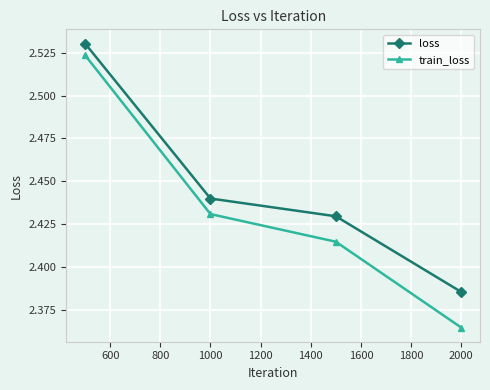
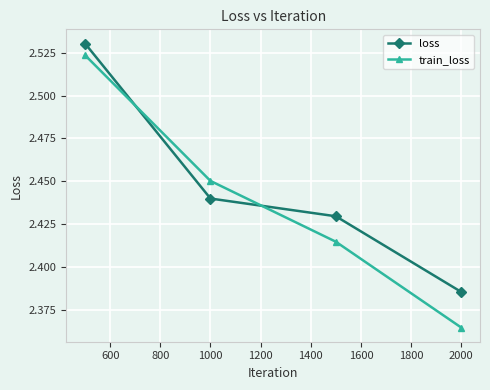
train_loss, 1000: 2.431 -> 2.450
